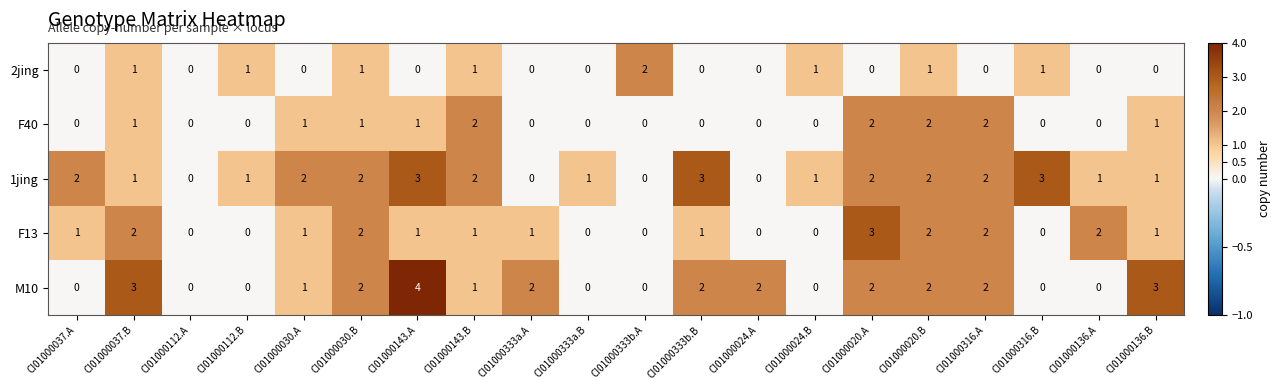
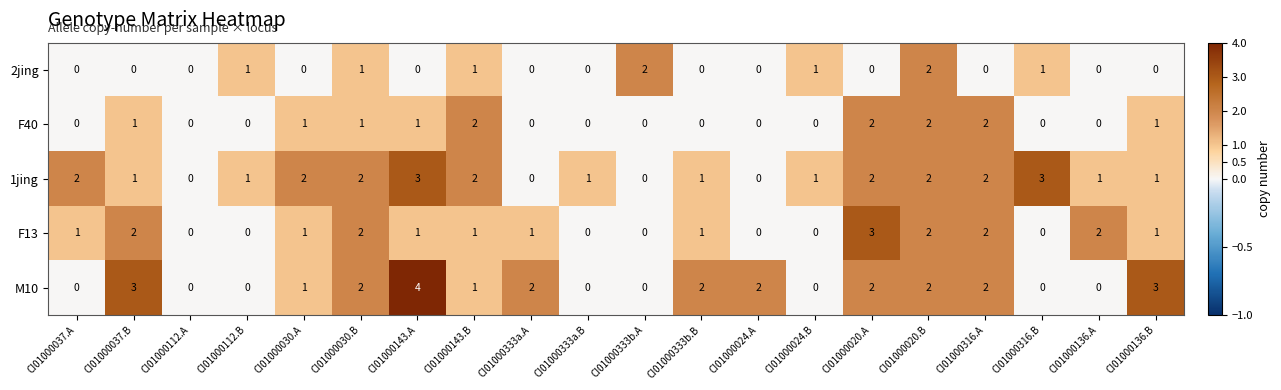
2jing, CI01000037.B: 1 -> 0
2jing, CI01000020.B: 1 -> 2
1jing, CI01000333b.B: 3 -> 1
